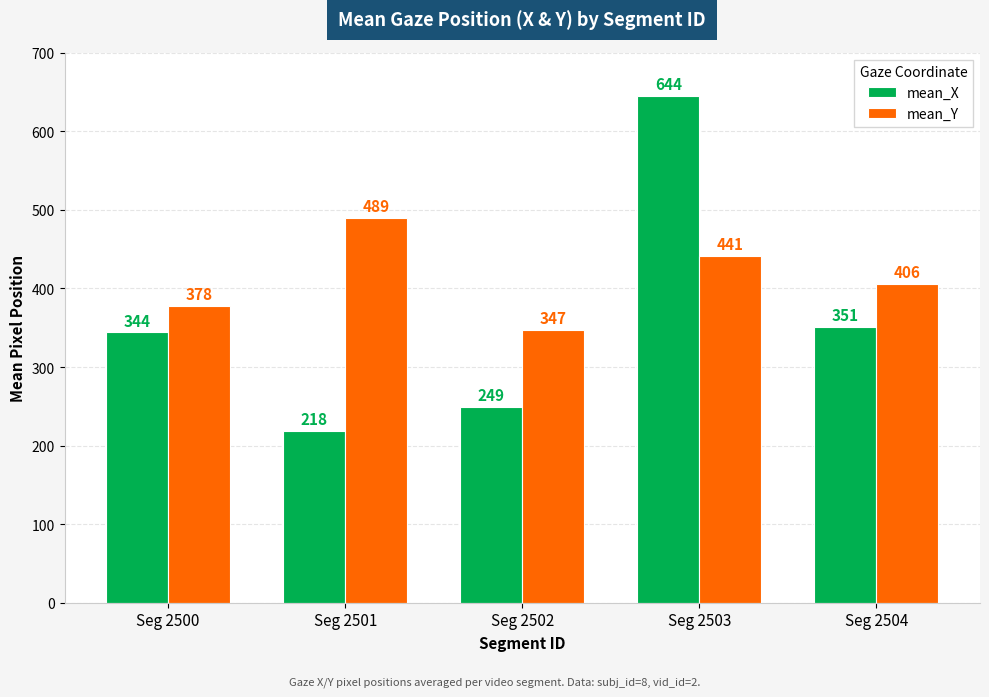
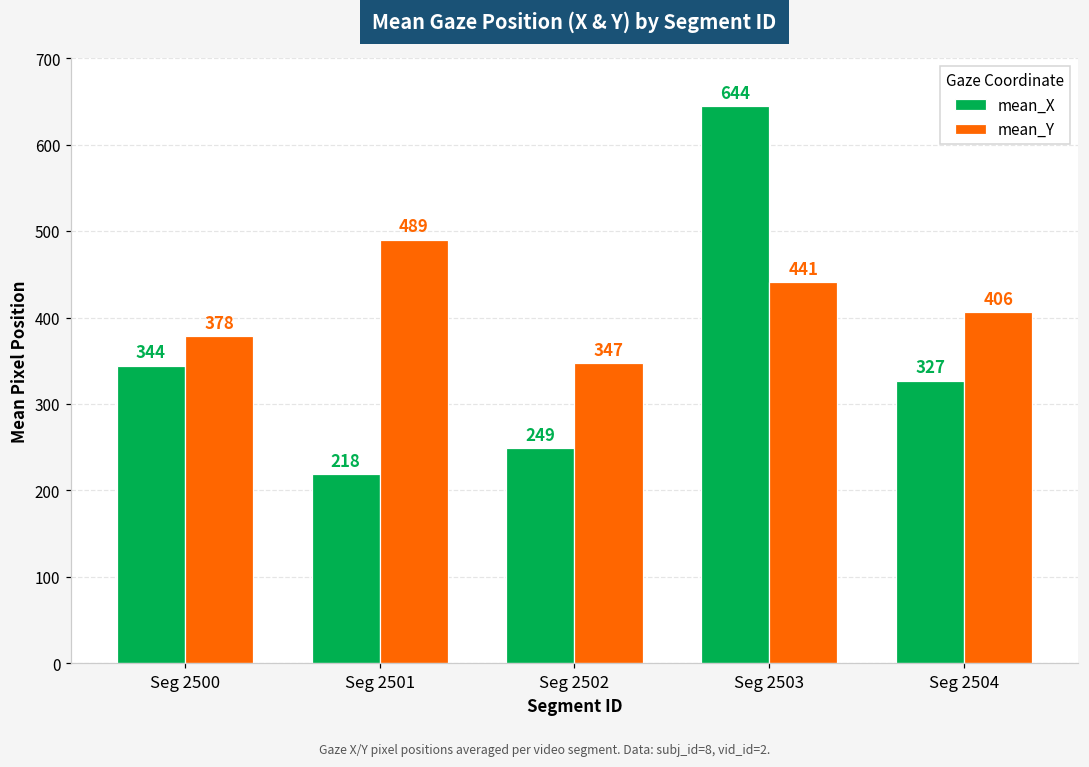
mean_X, Seg 2504: 351 -> 327
